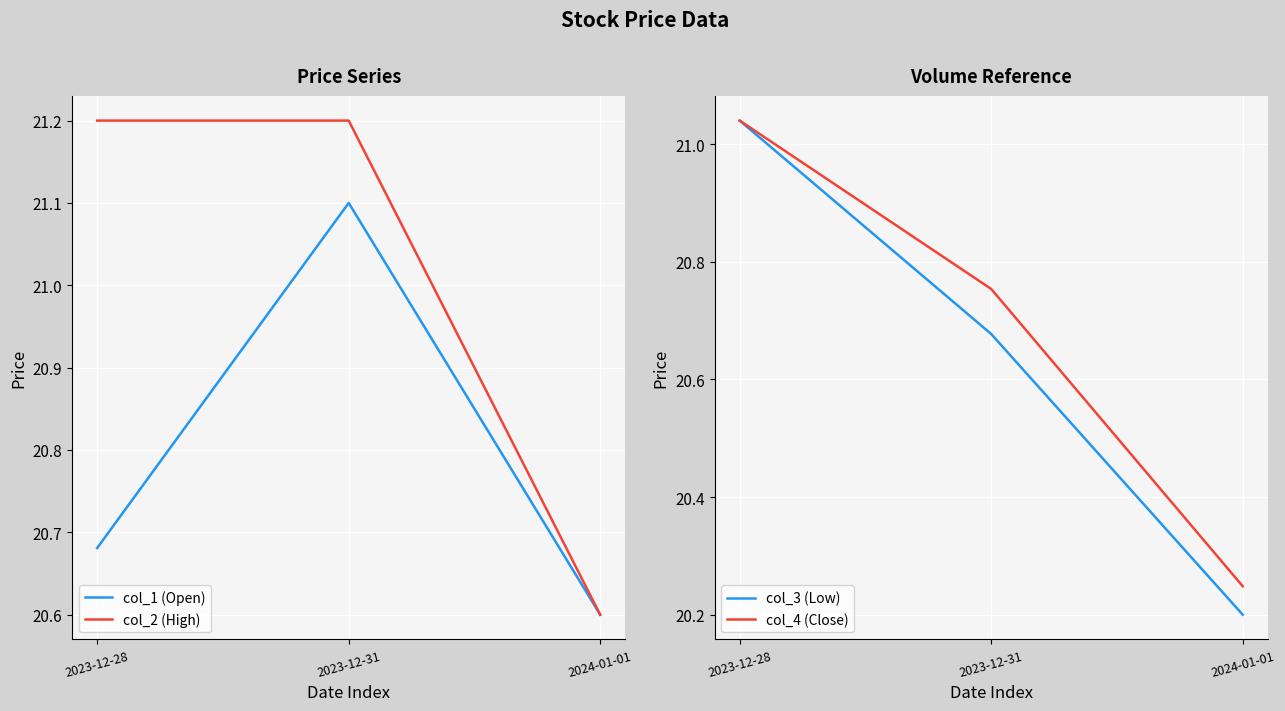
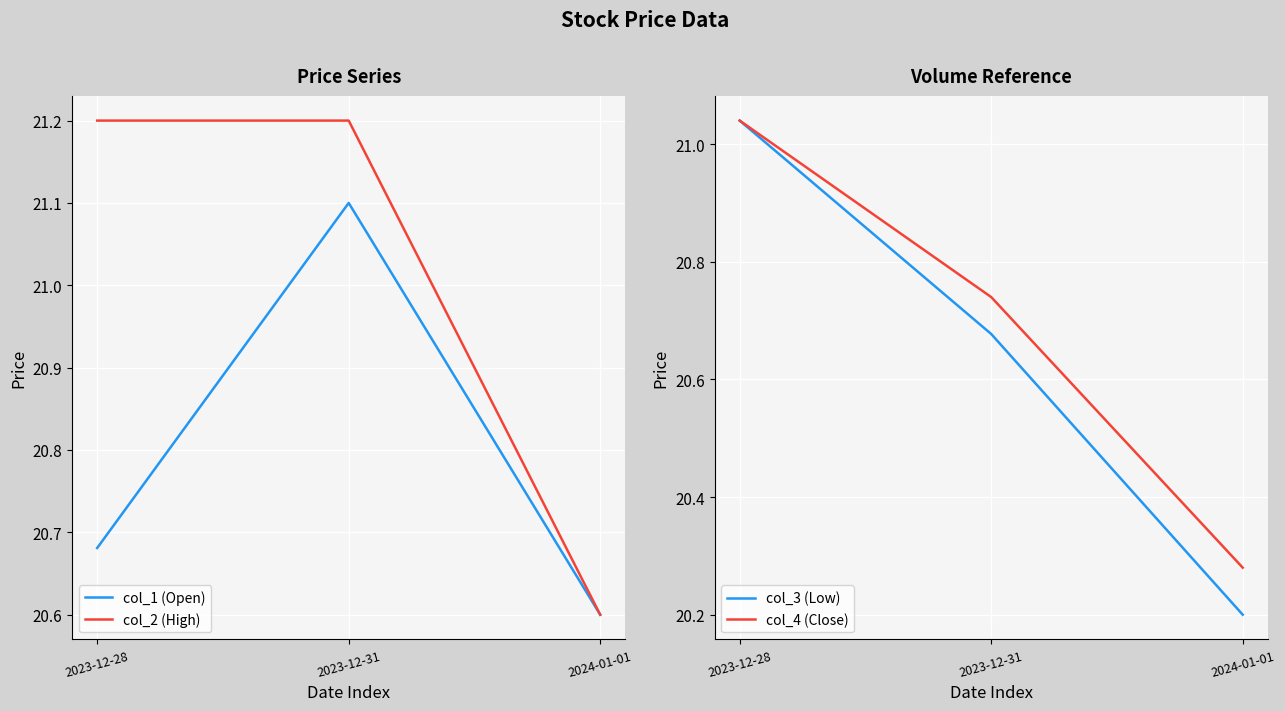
Volume Reference, col_4 (Close), 2023-12-31: 20.75 -> 20.74
Volume Reference, col_4 (Close), 2024-01-01: 20.25 -> 20.28
